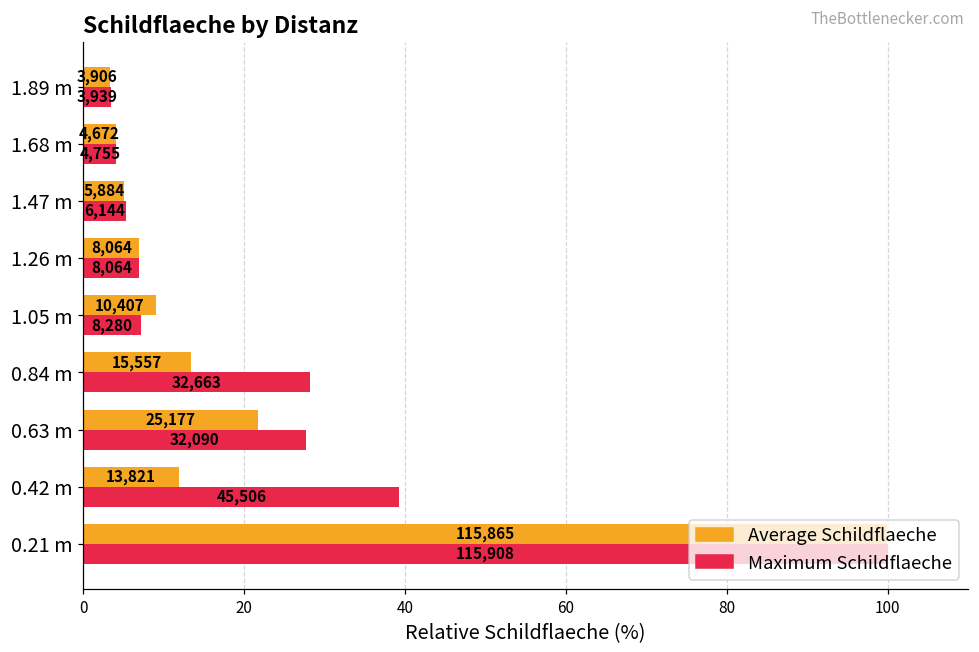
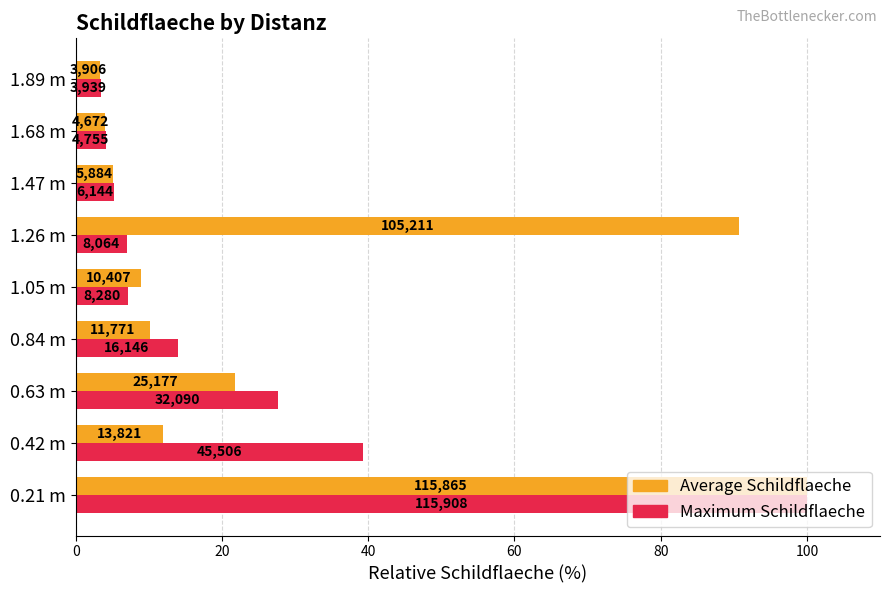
Average Schildflaeche, 1.26 m: 8,064 -> 105,211
Average Schildflaeche, 0.84 m: 15,557 -> 11,771
Maximum Schildflaeche, 0.84 m: 32,663 -> 16,146
